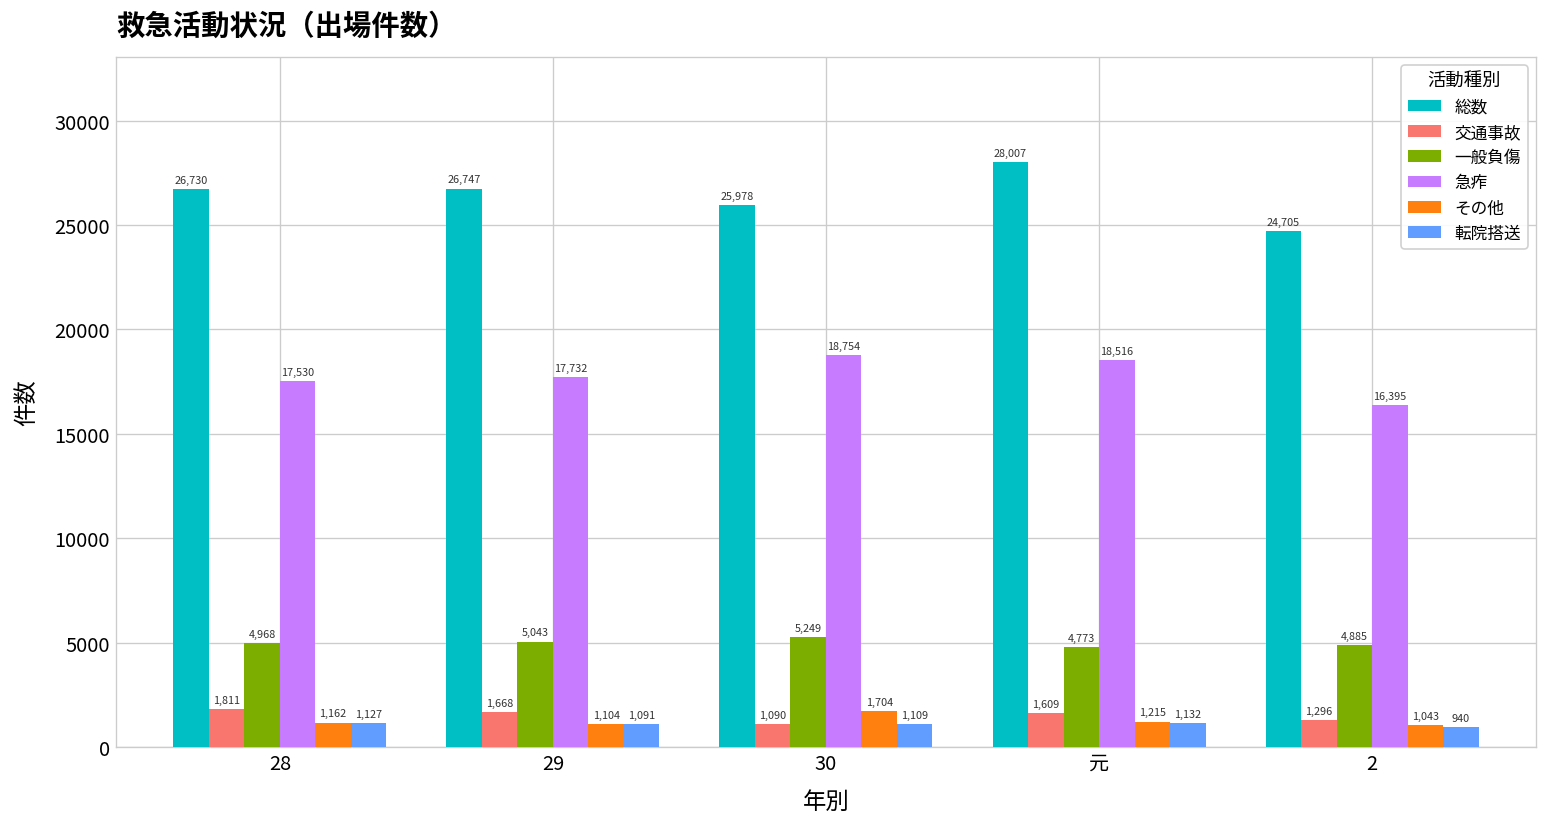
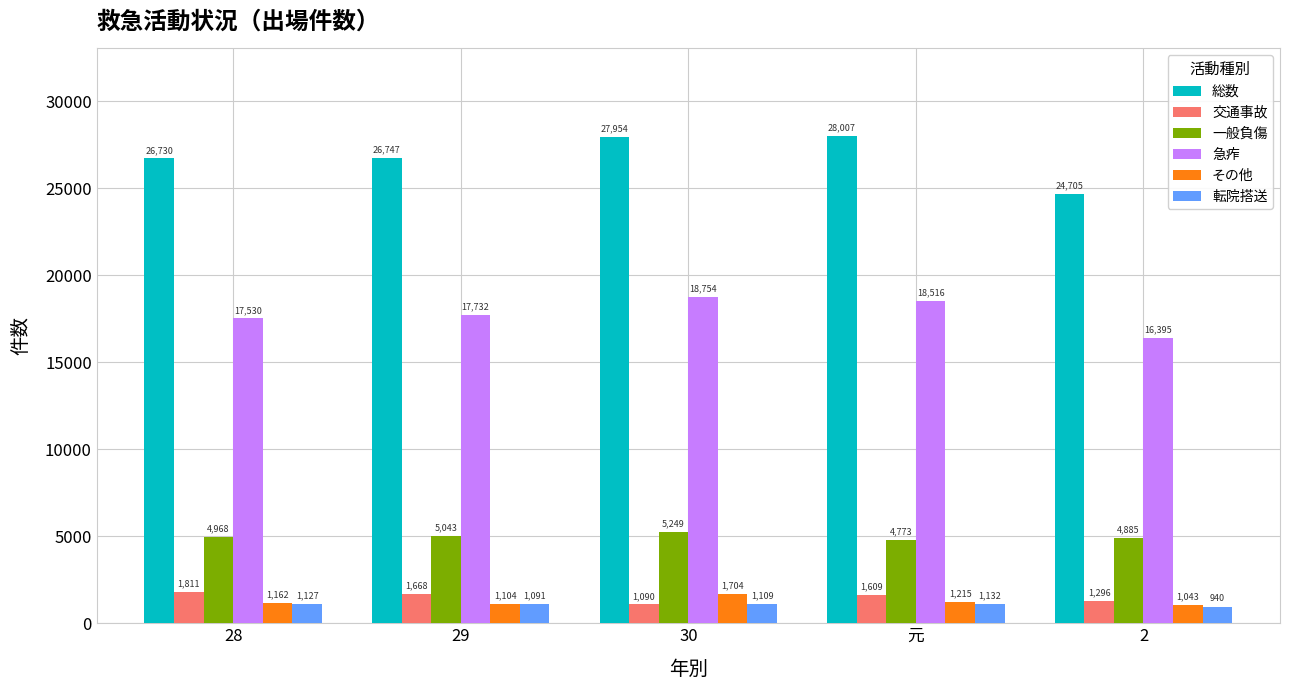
総数, 30: 25,978 -> 27,954
